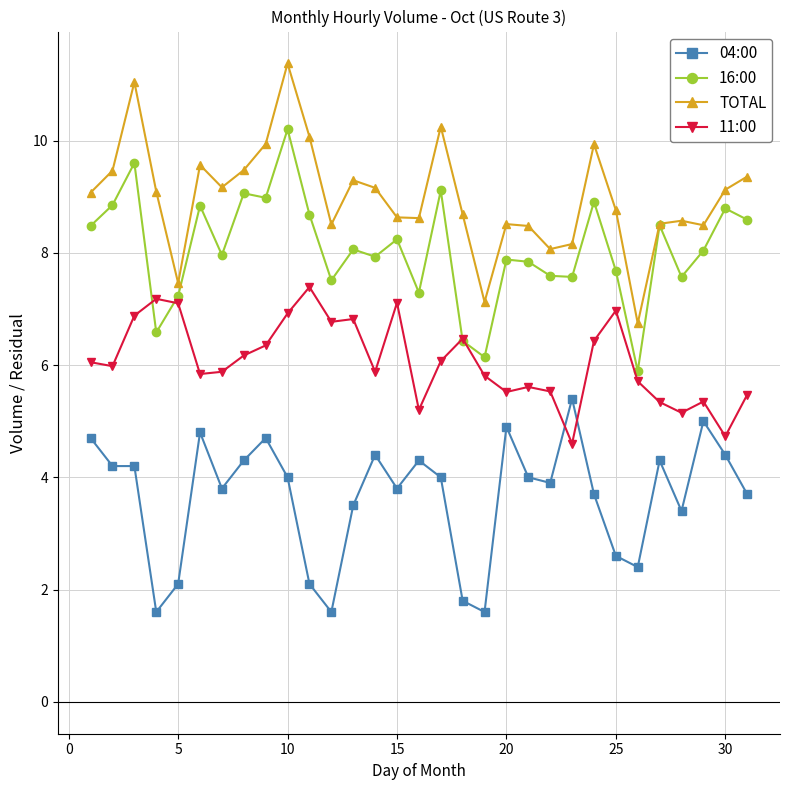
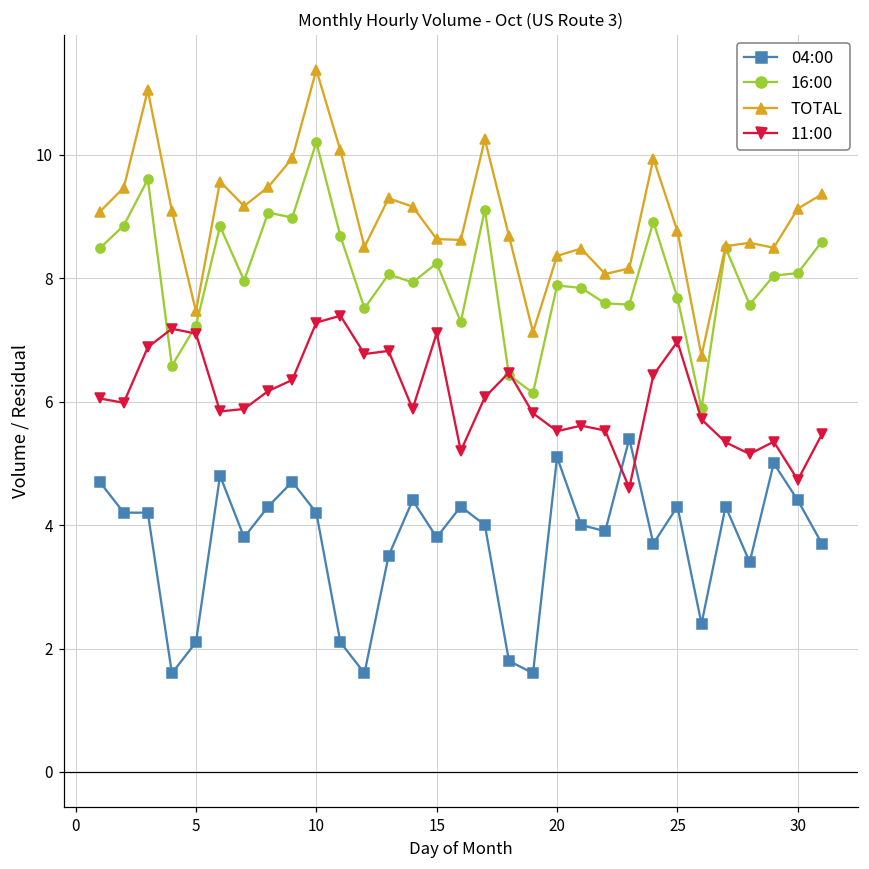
04:00, 10: 4.0 -> 4.2
11:00, 10: 6.9 -> 7.3
04:00, 20: 4.9 -> 5.1
TOTAL, 20: 8.5 -> 8.4
04:00, 25: 2.6 -> 4.3
16:00, 30: 8.8 -> 8.1
